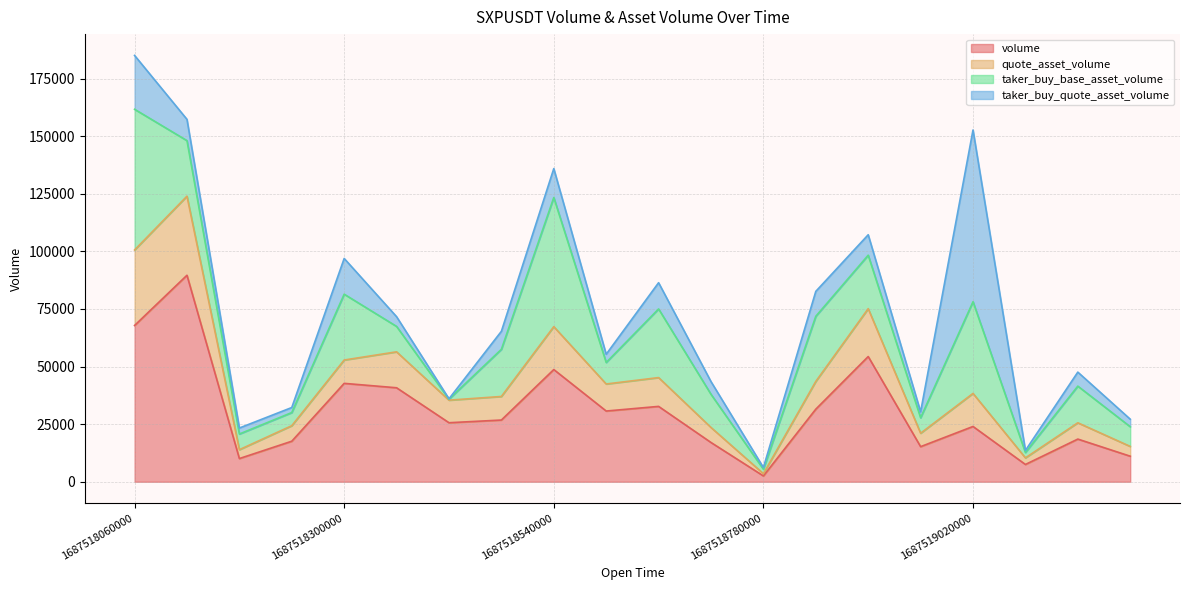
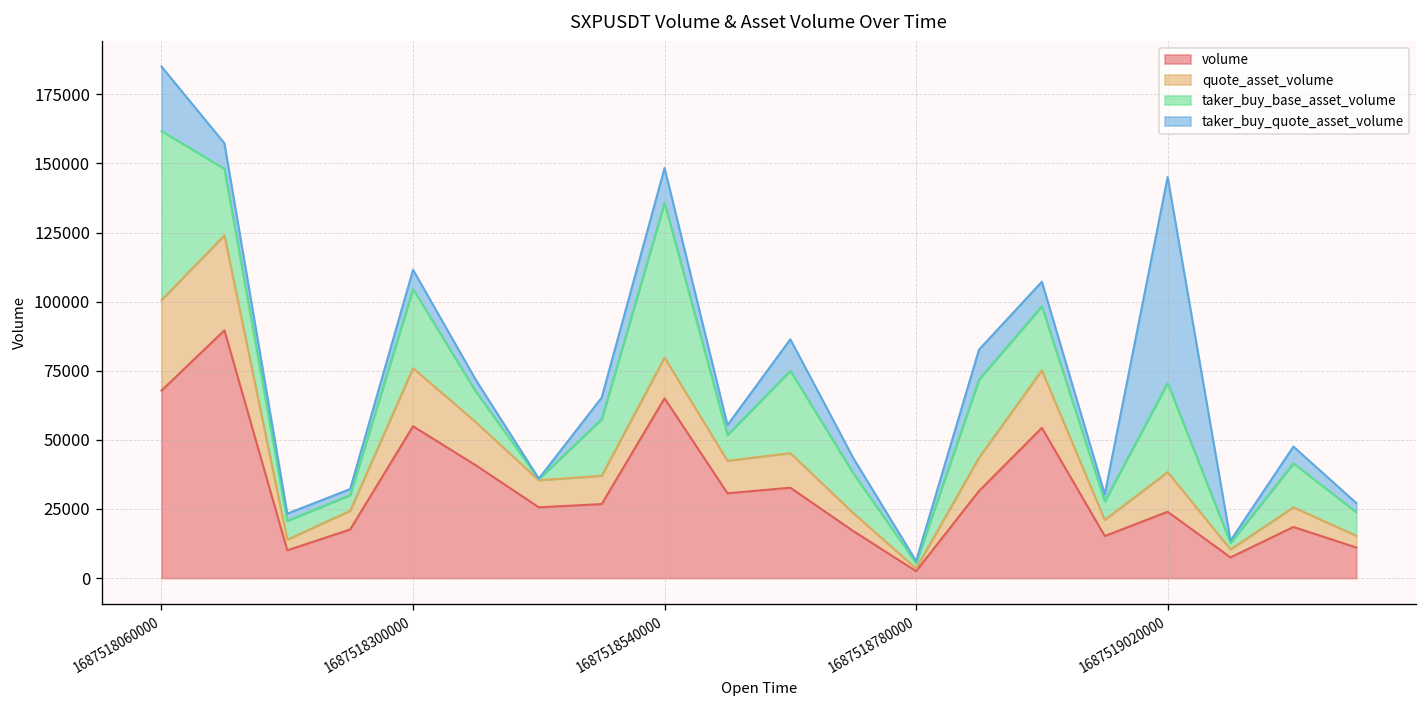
volume, 1687518300000: 43000 -> 55000
quote_asset_volume, 1687518300000: 10000 -> 21000
taker_buy_quote_asset_volume, 1687518300000: 16000 -> 7000
volume, 1687518540000: 49000 -> 65000
quote_asset_volume, 1687518540000: 19000 -> 15000
taker_buy_base_asset_volume, 1687519020000: 40000 -> 32000
